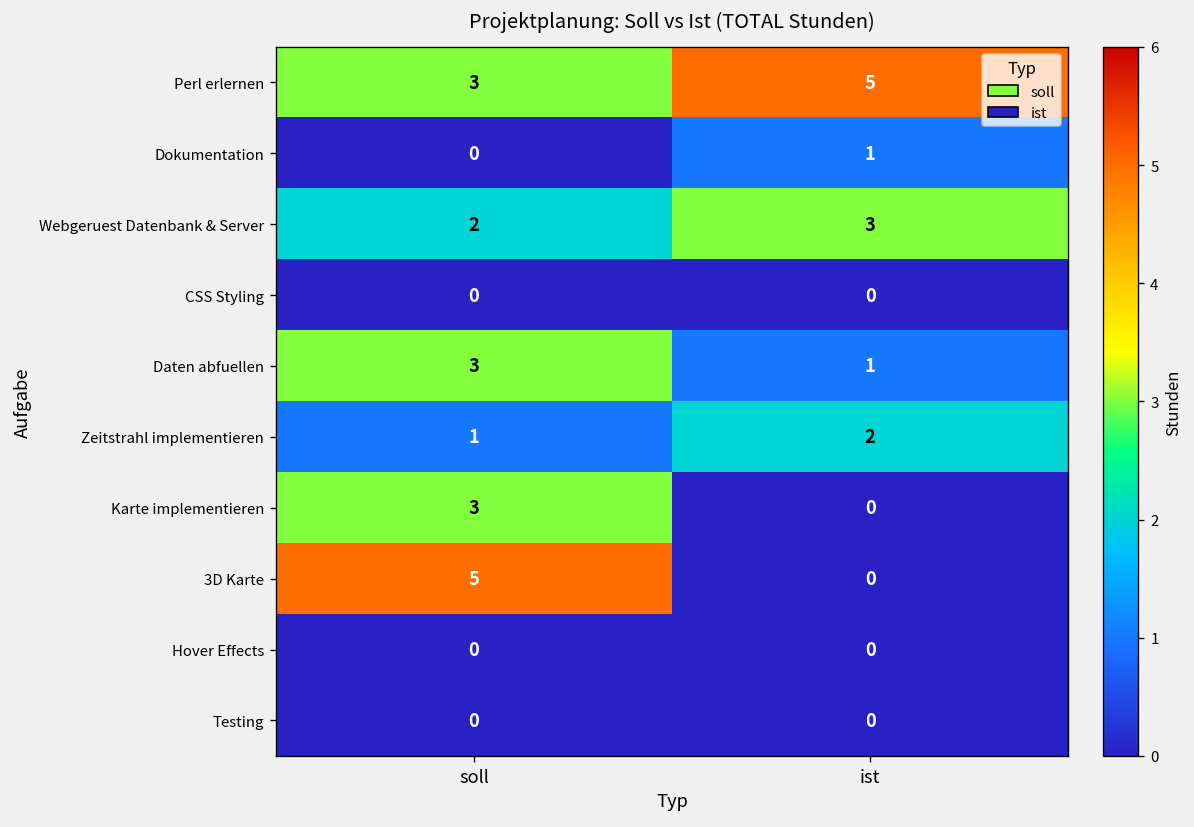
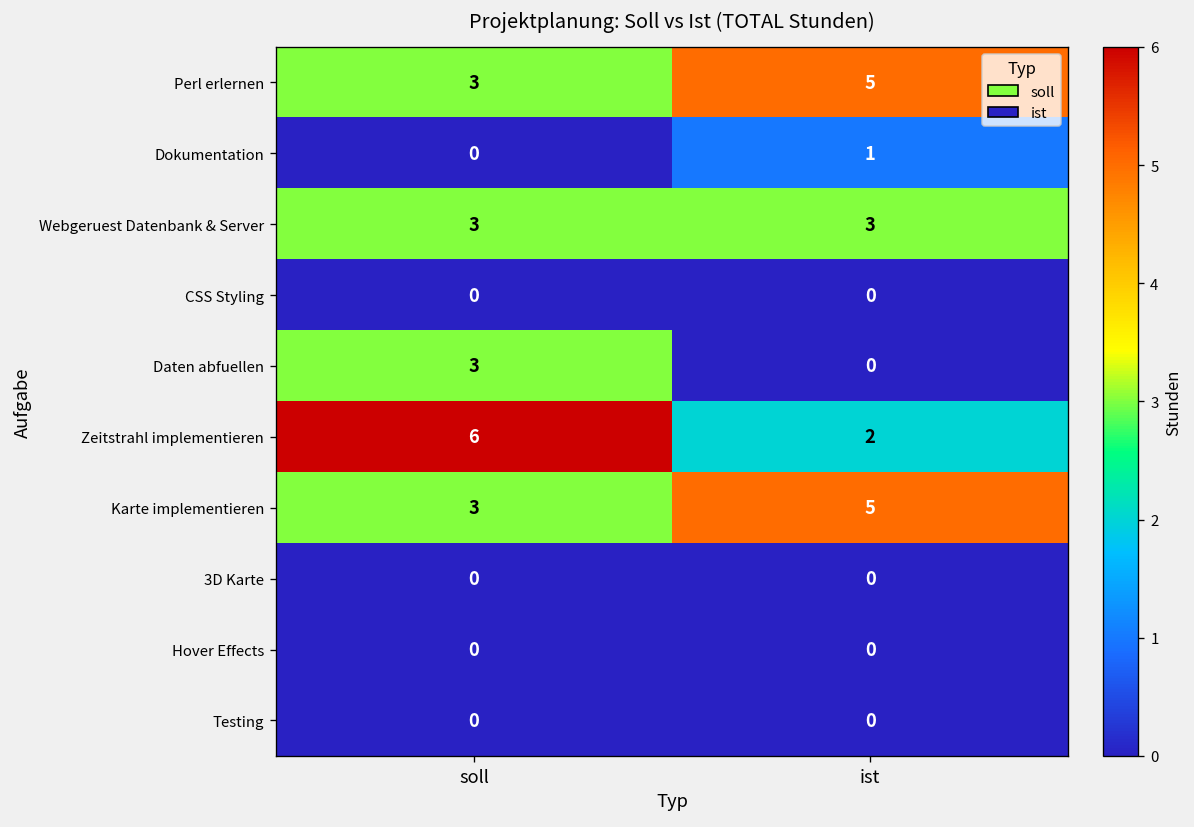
Webgeruest Datenbank & Server, soll: 2 -> 3
Daten abfuellen, ist: 1 -> 0
Zeitstrahl implementieren, soll: 1 -> 6
Karte implementieren, ist: 0 -> 5
3D Karte, soll: 5 -> 0
